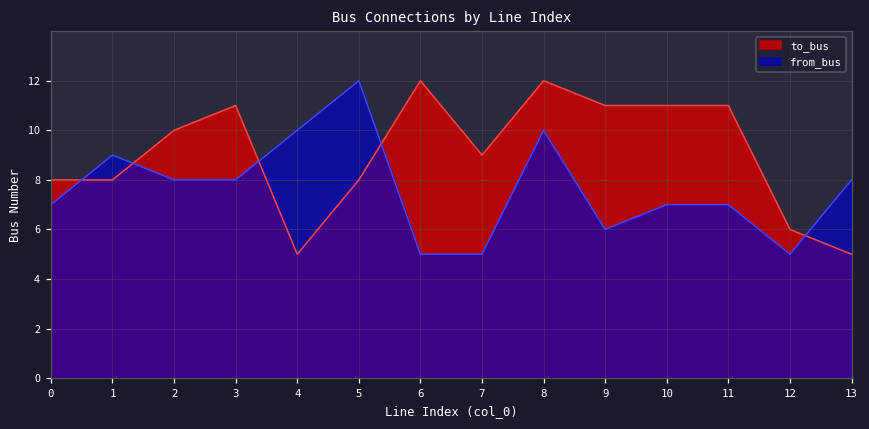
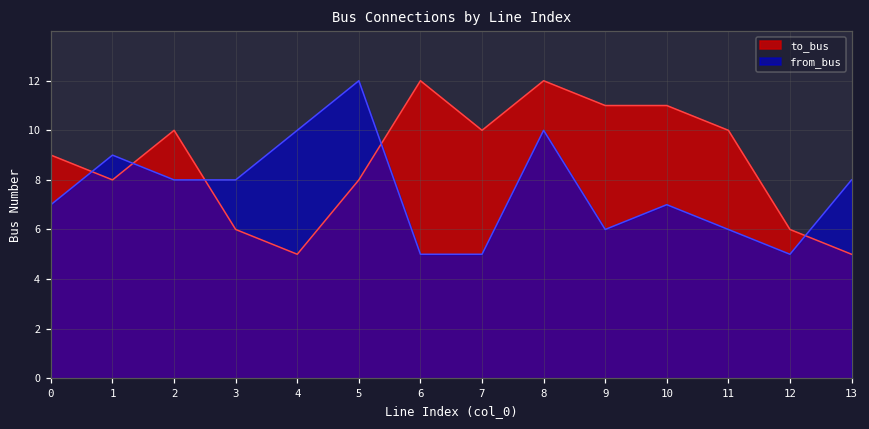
to_bus, 0: 8 -> 9
to_bus, 3: 11 -> 6
to_bus, 7: 9 -> 10
to_bus, 11: 11 -> 10
from_bus, 11: 7 -> 6
